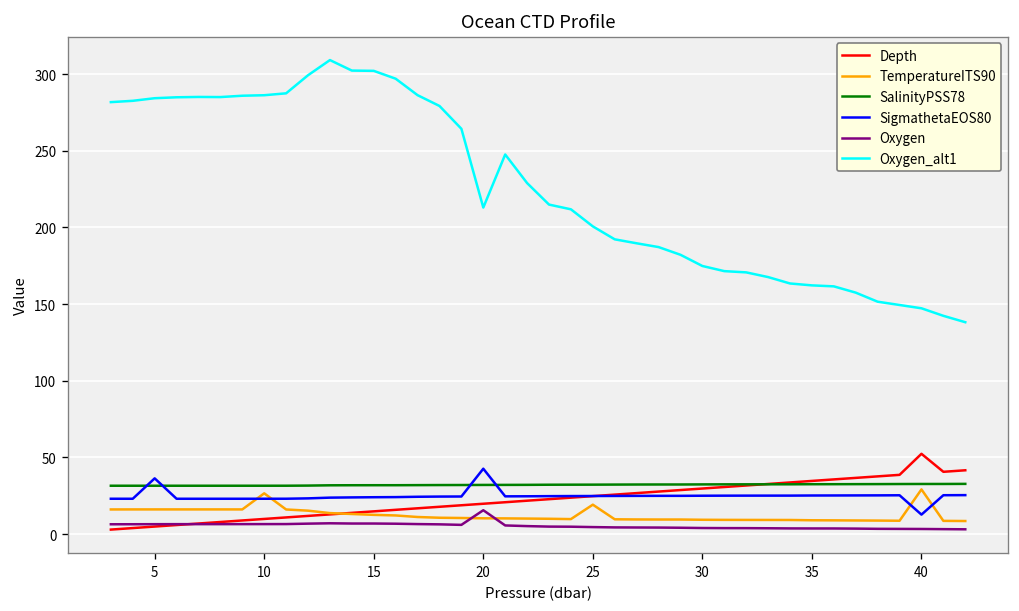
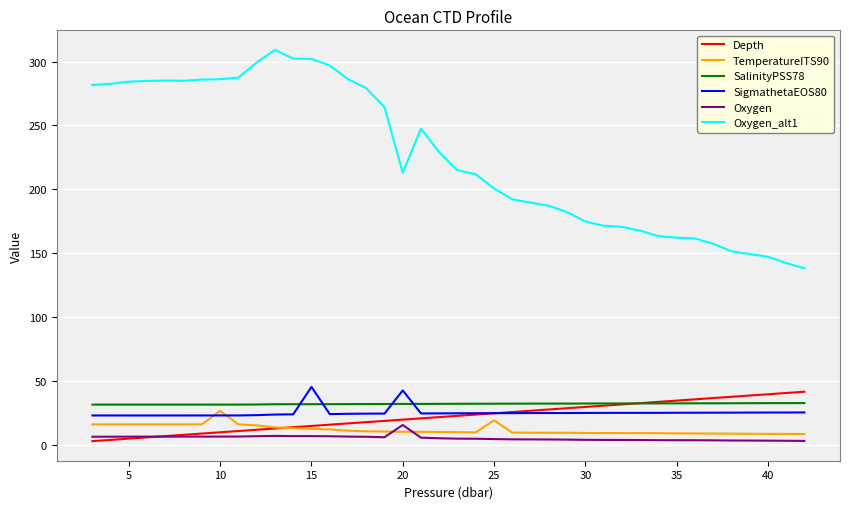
SigmathetaEOS80, 5: 36 -> 23
SigmathetaEOS80, 15: 24 -> 45
Depth, 40: 52 -> 40
TemperatureITS90, 40: 29 -> 9
SigmathetaEOS80, 40: 13 -> 25
